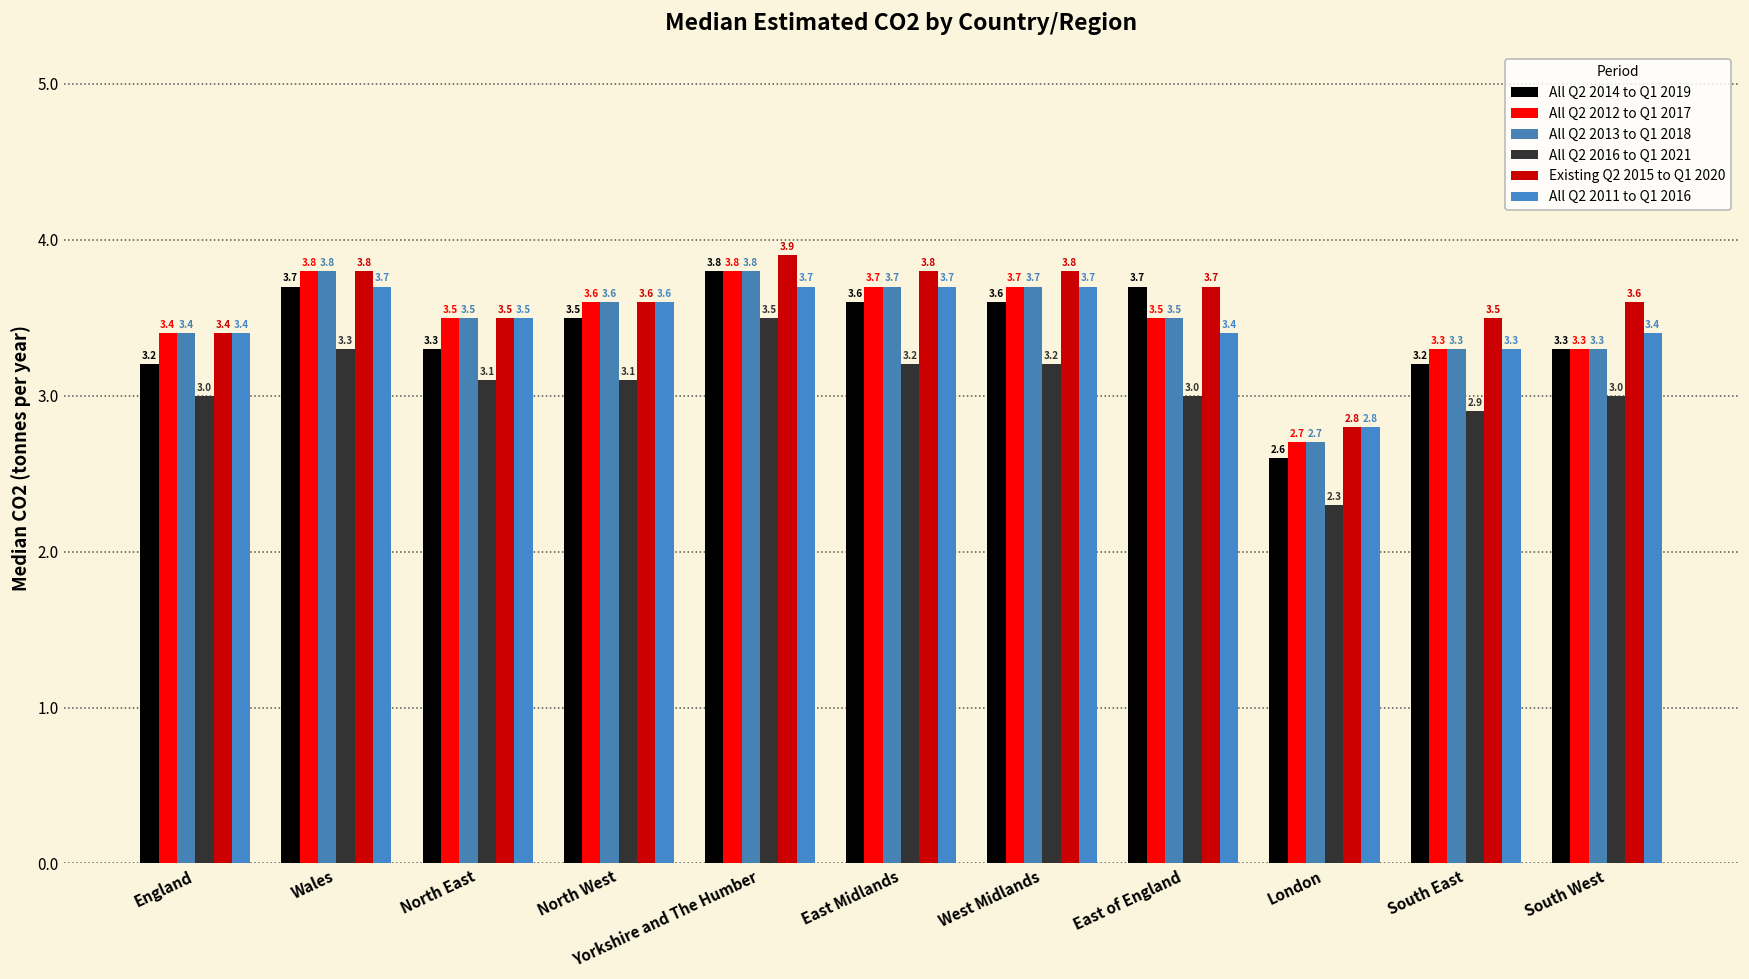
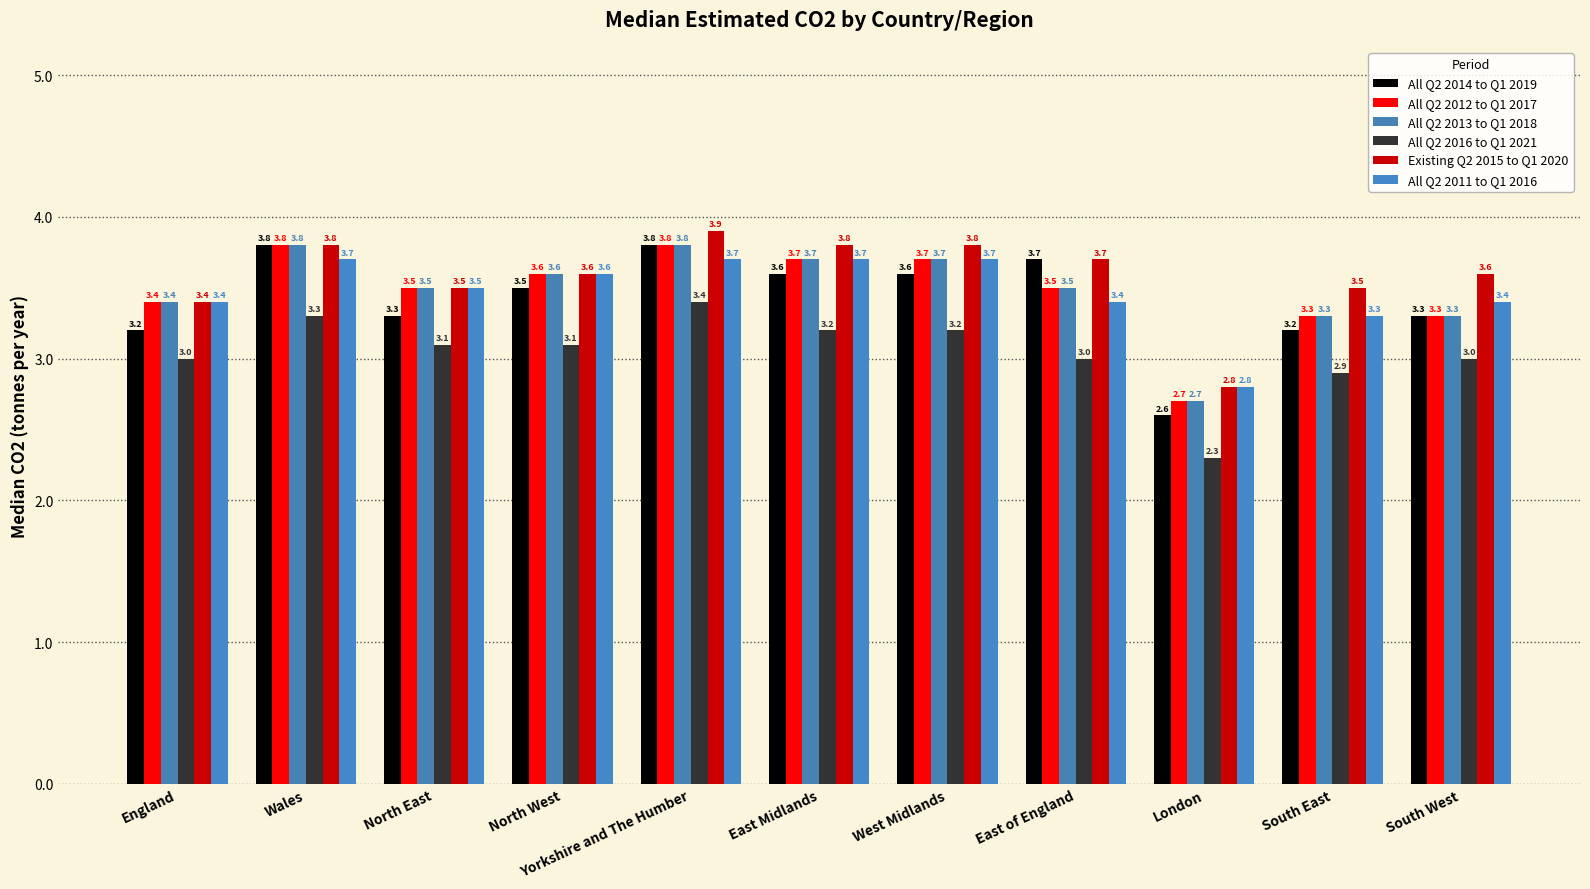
All Q2 2014 to Q1 2019, Wales: 3.7 -> 3.8
All Q2 2016 to Q1 2021, Yorkshire and The Humber: 3.5 -> 3.4
